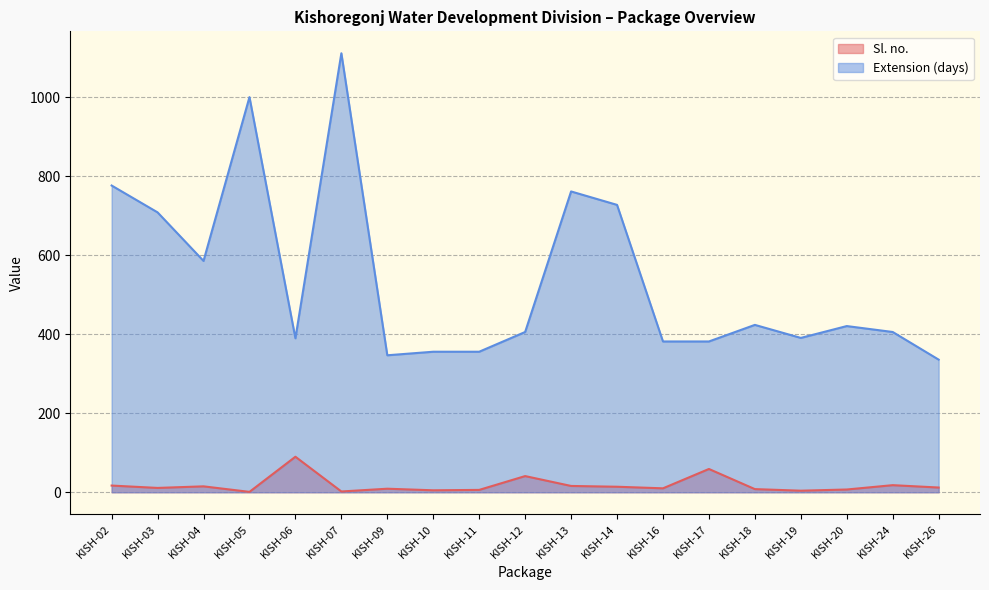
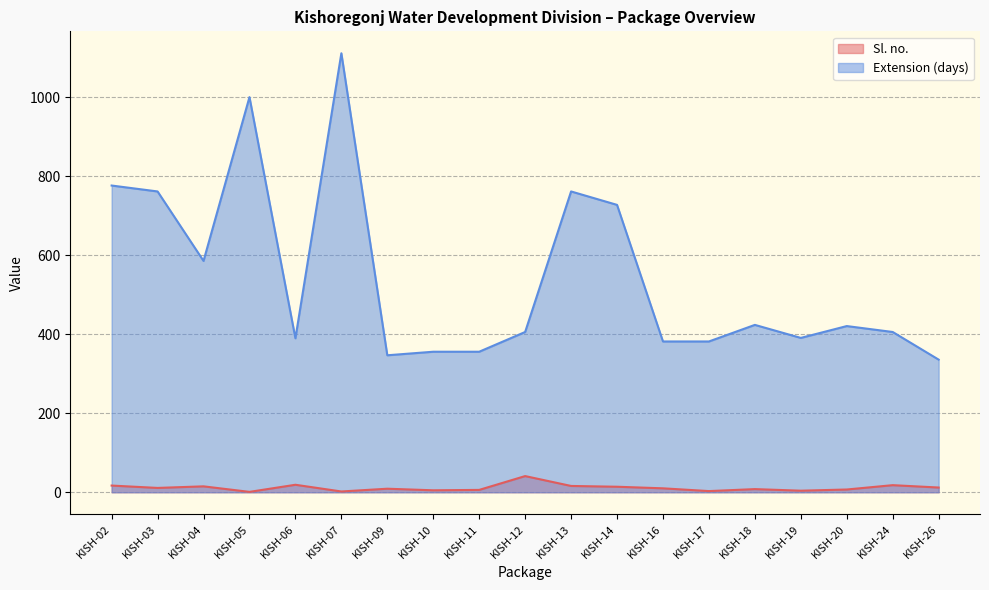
Extension (days), KISH-03: 710 -> 760
Sl. no., KISH-06: 90 -> 20
Sl. no., KISH-17: 60 -> 0
